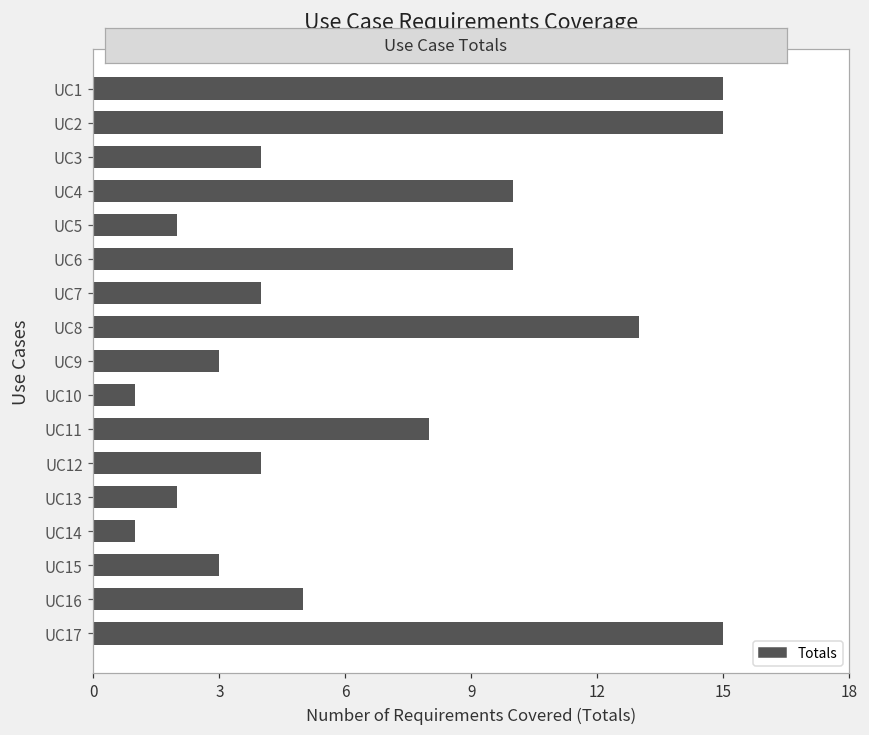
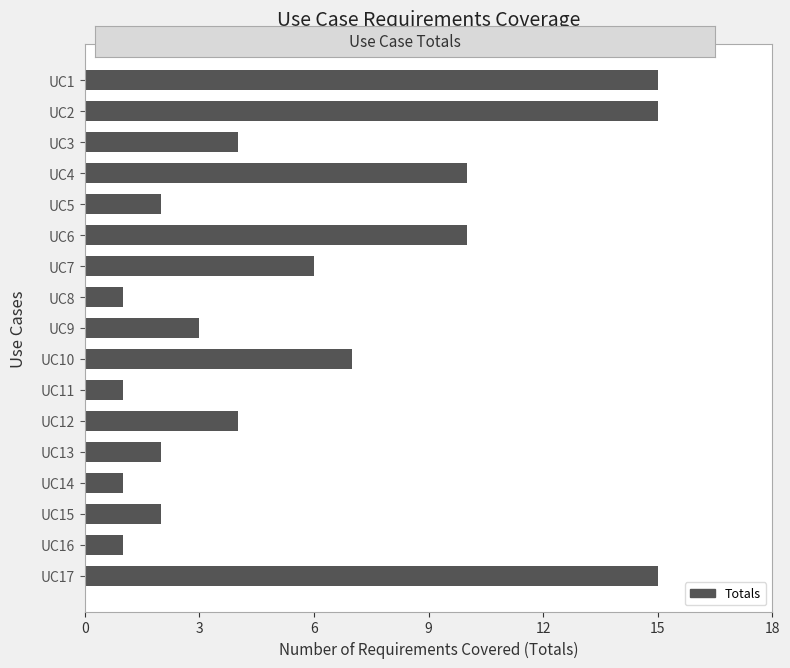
UC7: 4 -> 6
UC8: 13 -> 1
UC10: 1 -> 7
UC11: 8 -> 1
UC15: 3 -> 2
UC16: 5 -> 1
